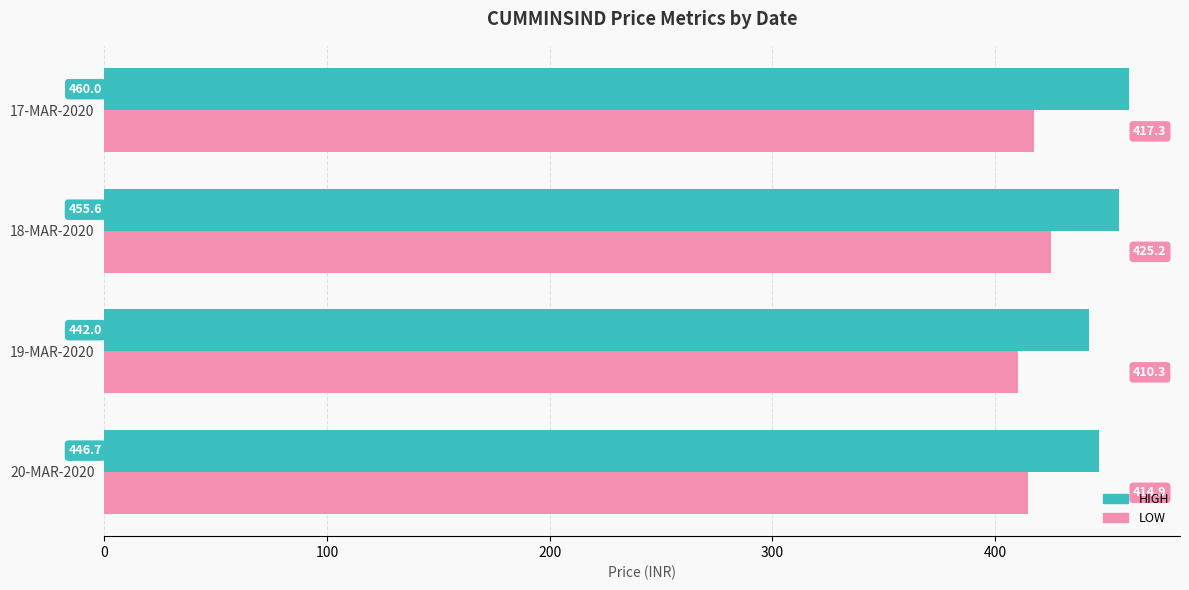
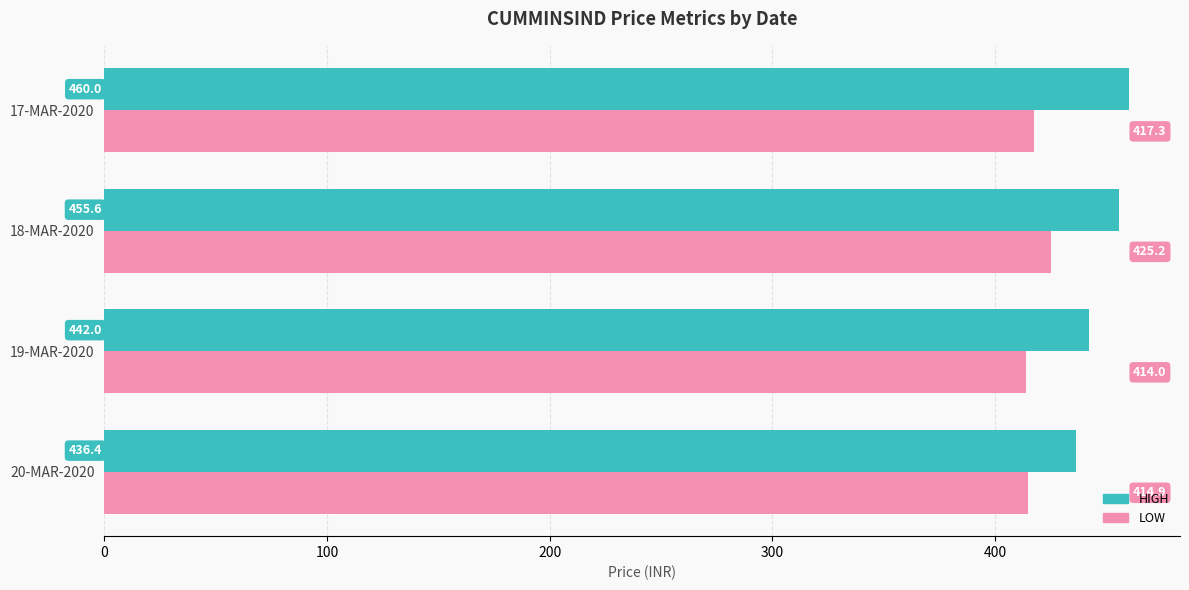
LOW, 19-MAR-2020: 410.3 -> 414.0
HIGH, 20-MAR-2020: 446.7 -> 436.4
